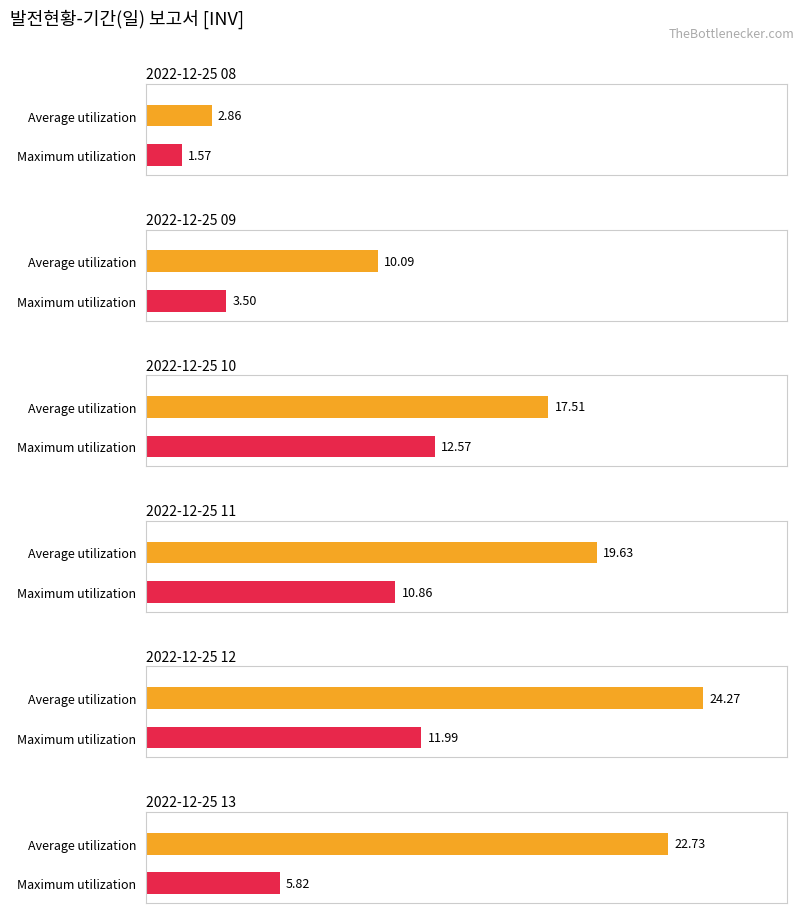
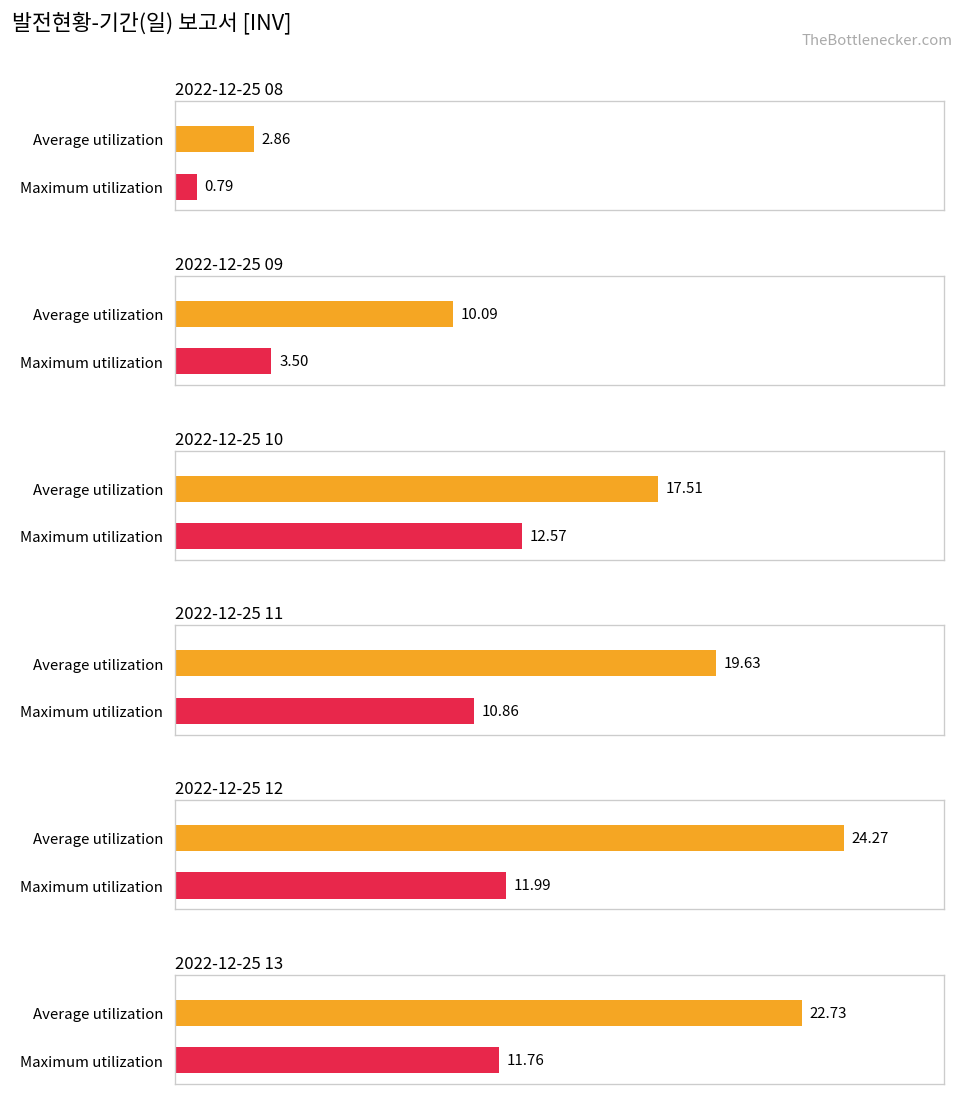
2022-12-25 08, Maximum utilization: 1.57 -> 0.79
2022-12-25 13, Maximum utilization: 5.82 -> 11.76
